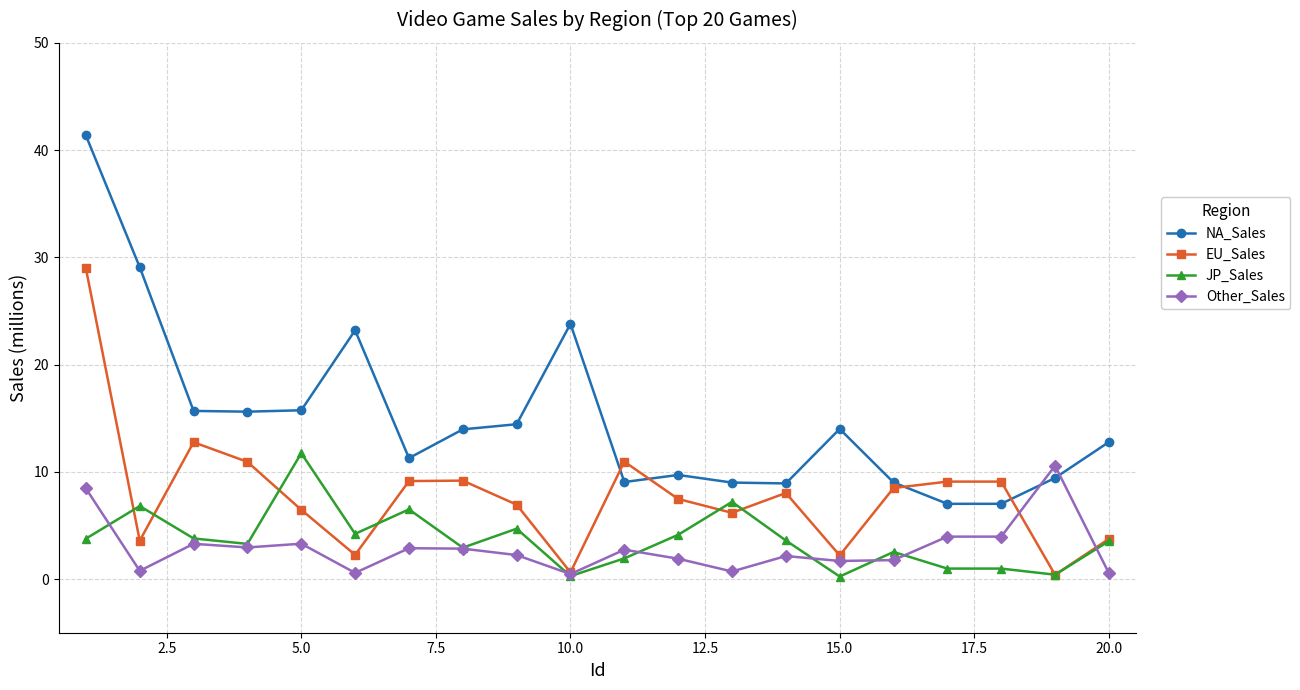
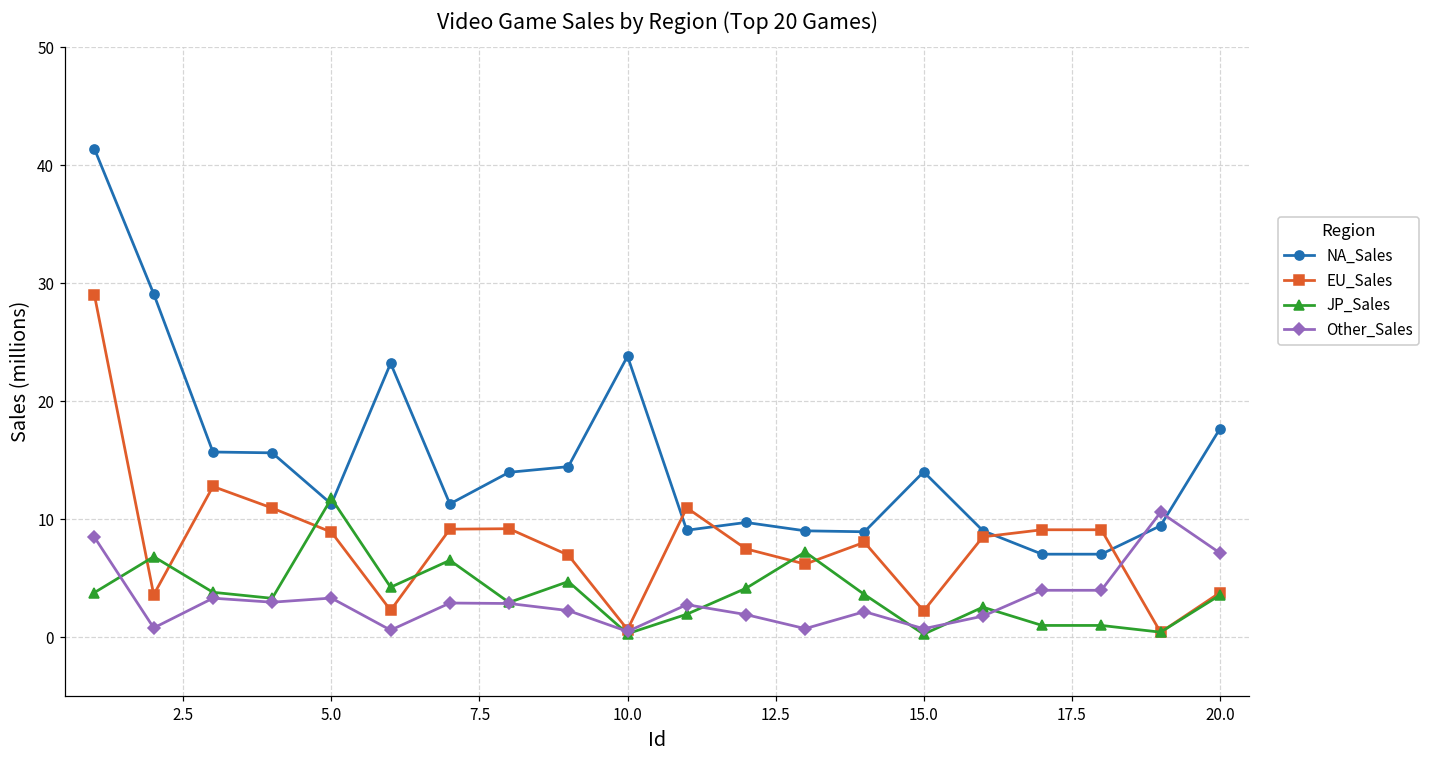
NA_Sales, 5.0: 15.7 -> 11.3
EU_Sales, 5.0: 6.5 -> 8.9
Other_Sales, 15.0: 1.7 -> 0.7
NA_Sales, 20.0: 12.8 -> 17.6
Other_Sales, 20.0: 0.6 -> 7.1
